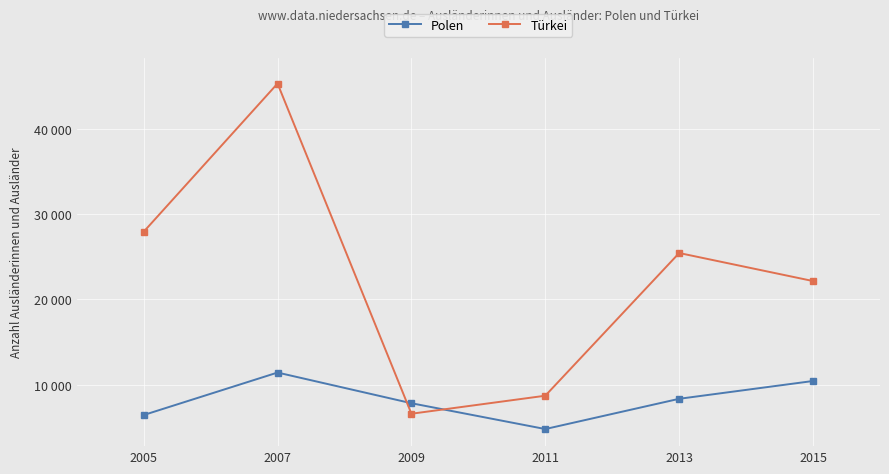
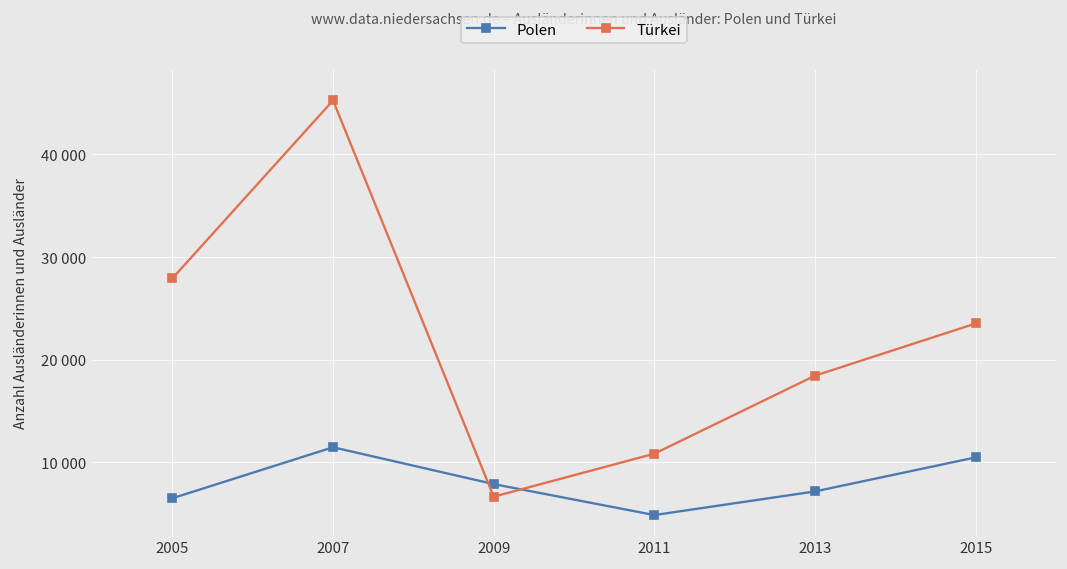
Türkei, 2011: 9000 -> 11000
Polen, 2013: 8000 -> 7000
Türkei, 2013: 25000 -> 18000
Türkei, 2015: 22000 -> 24000
